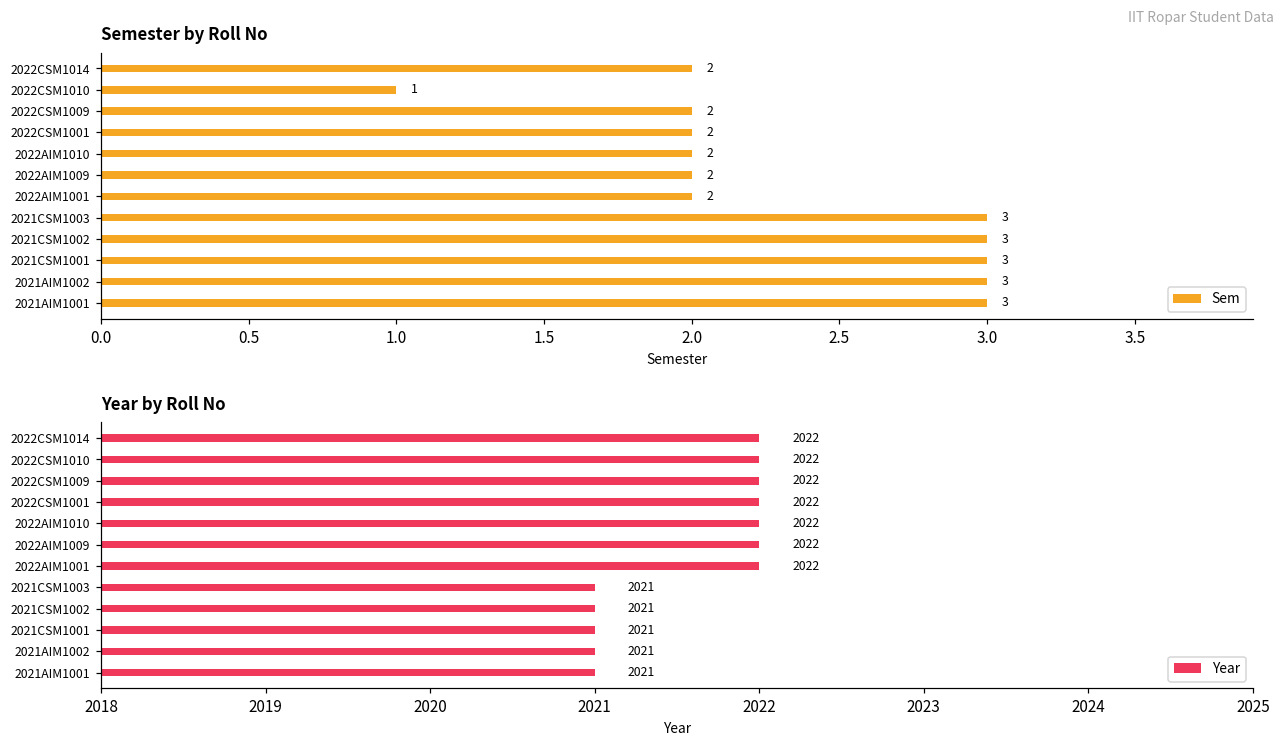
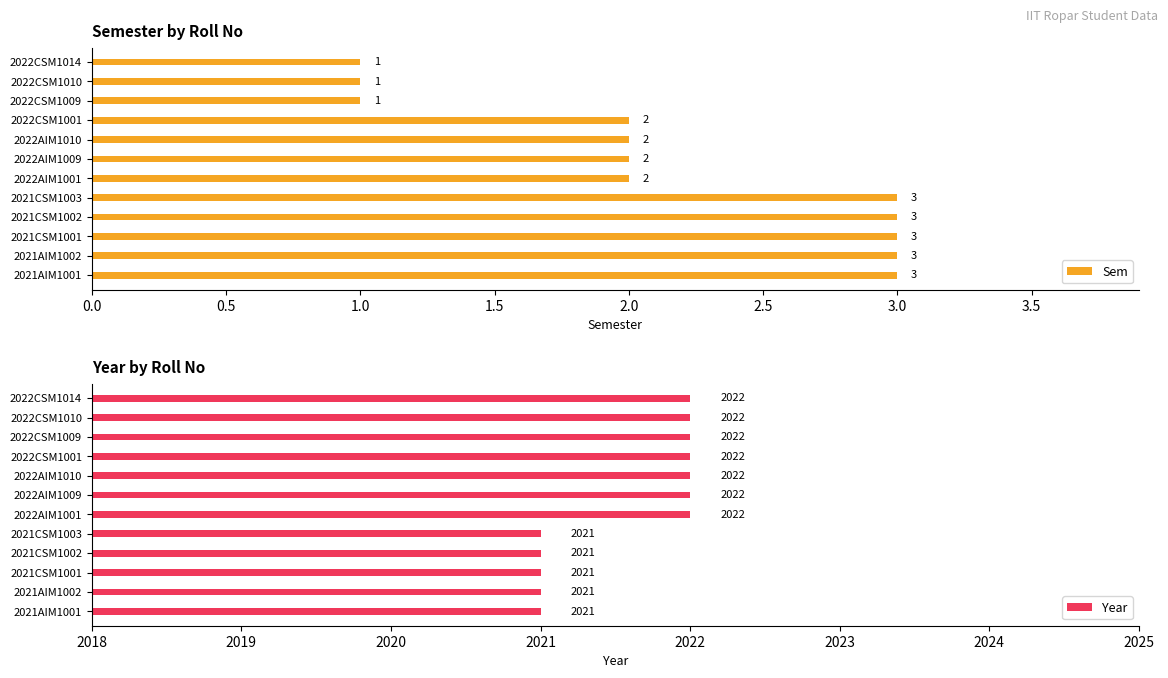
Semester by Roll No, 2022CSM1014: 2 -> 1
Semester by Roll No, 2022CSM1009: 2 -> 1
